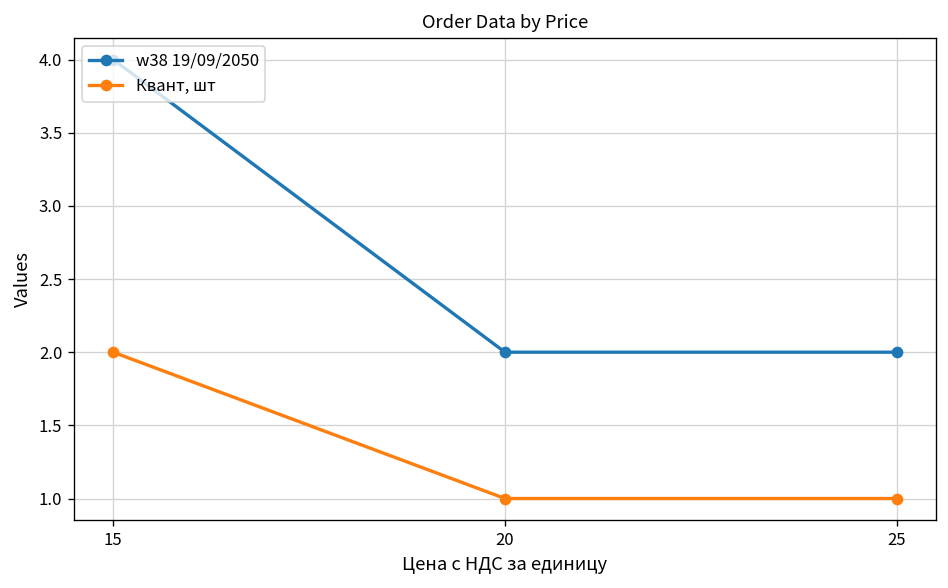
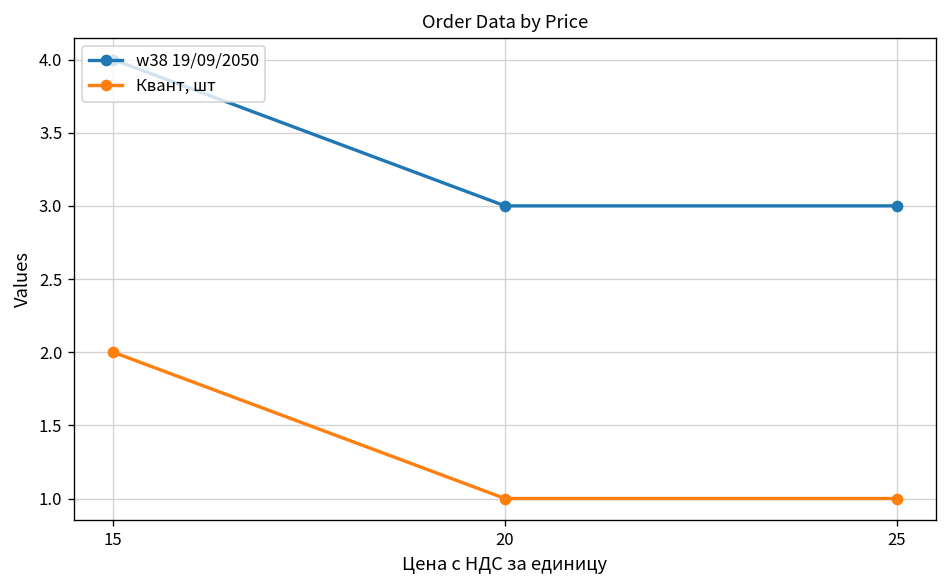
w38 19/09/2050, 20: 2 -> 3
w38 19/09/2050, 25: 2 -> 3
